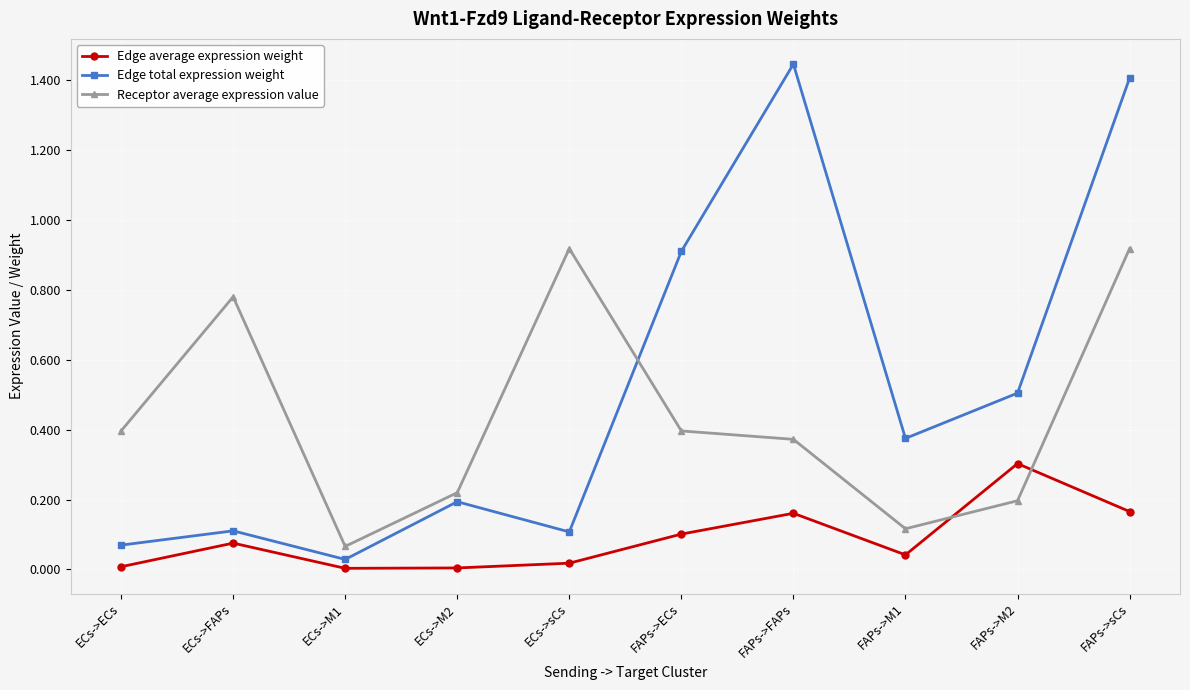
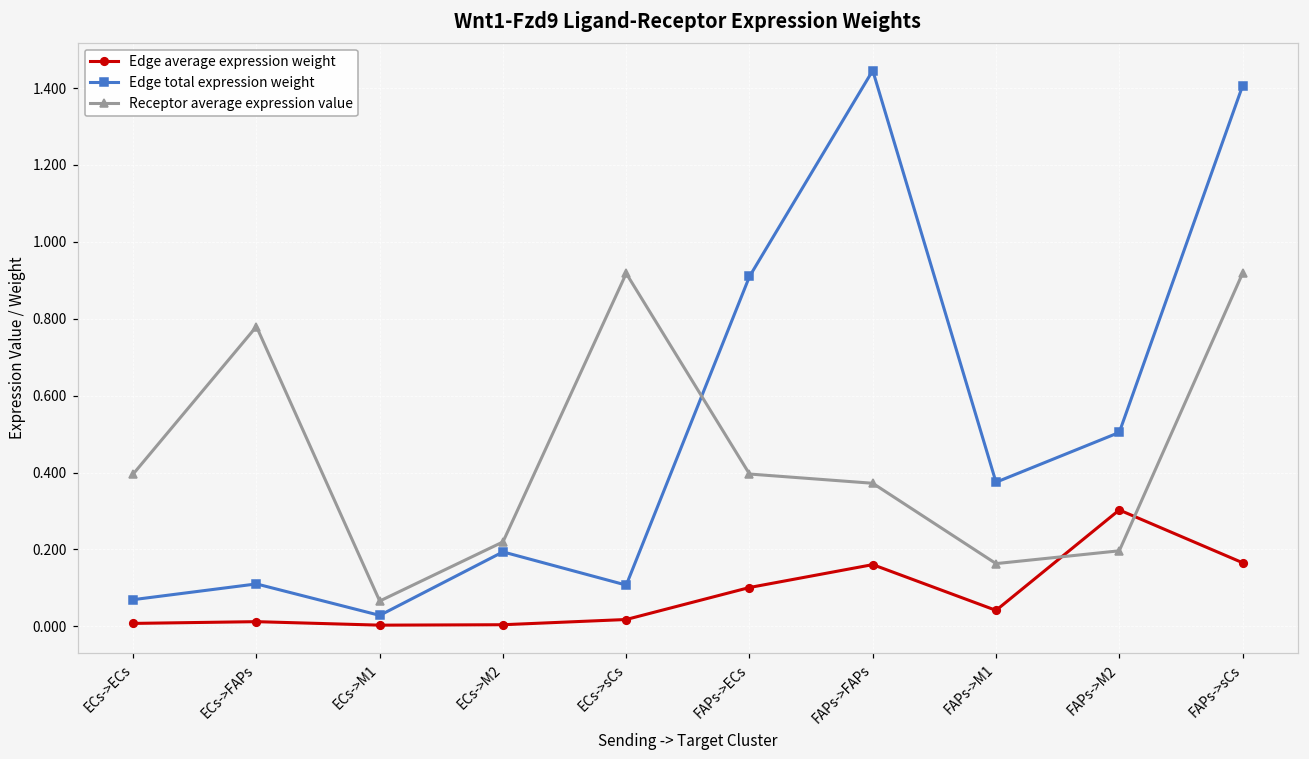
Edge average expression weight, ECs->FAPs: 0.08 -> 0.01
Receptor average expression value, FAPs->M1: 0.12 -> 0.16
